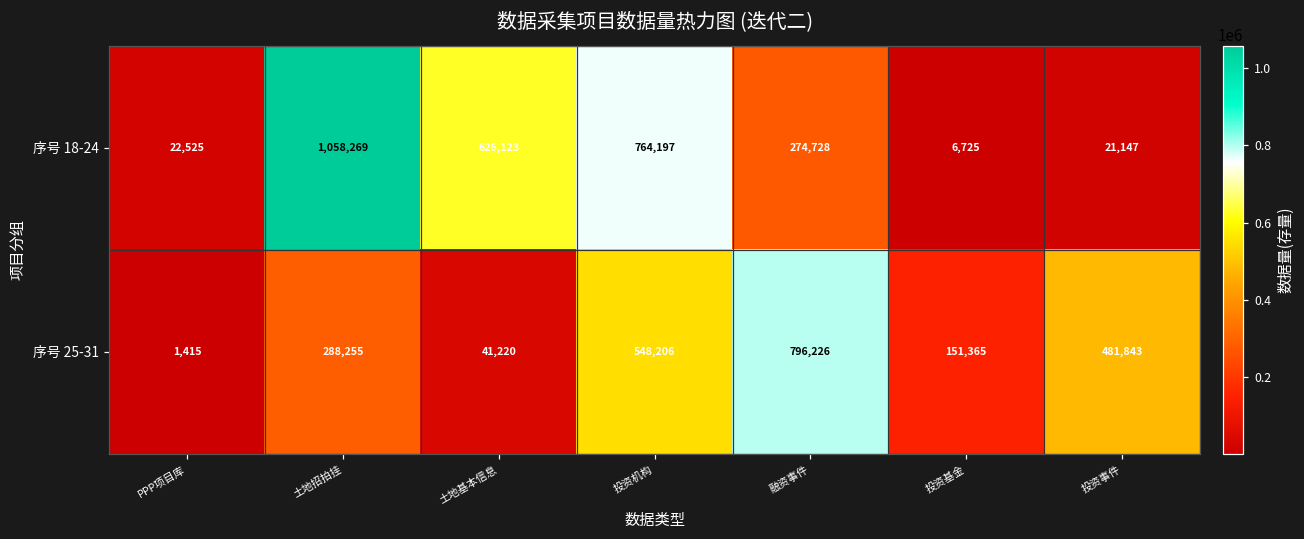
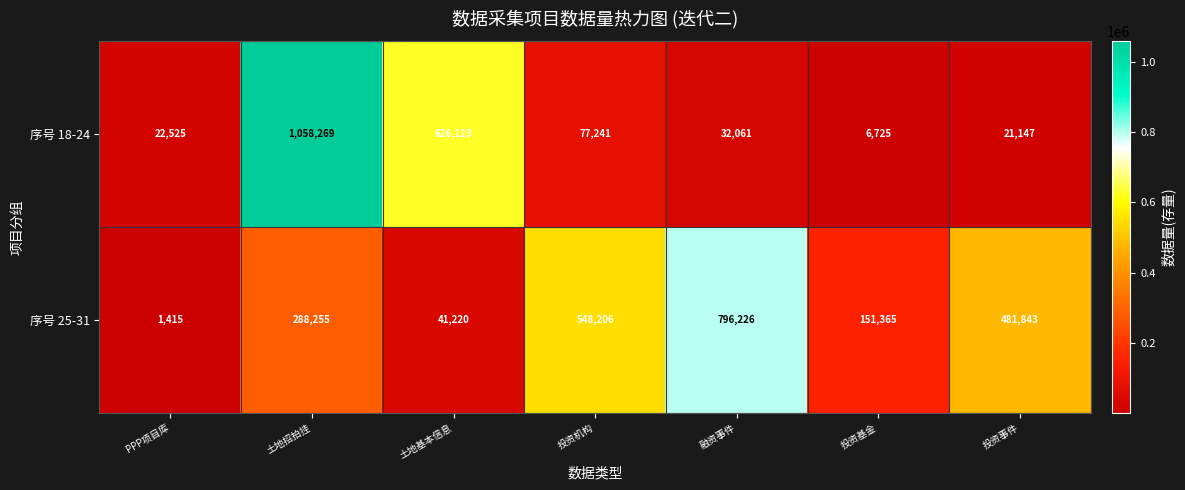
序号 18-24, 投资机构: 764,197 -> 77,241
序号 18-24, 融资事件: 274,728 -> 32,061
